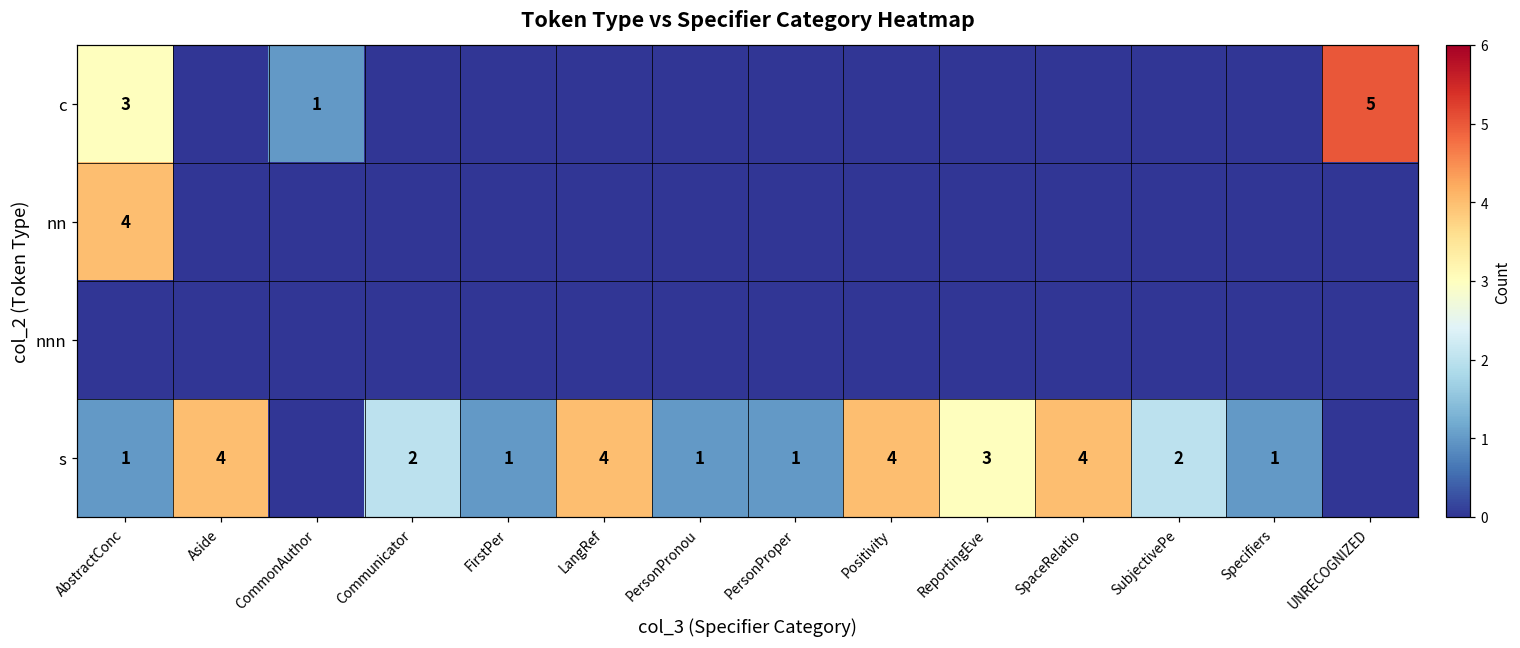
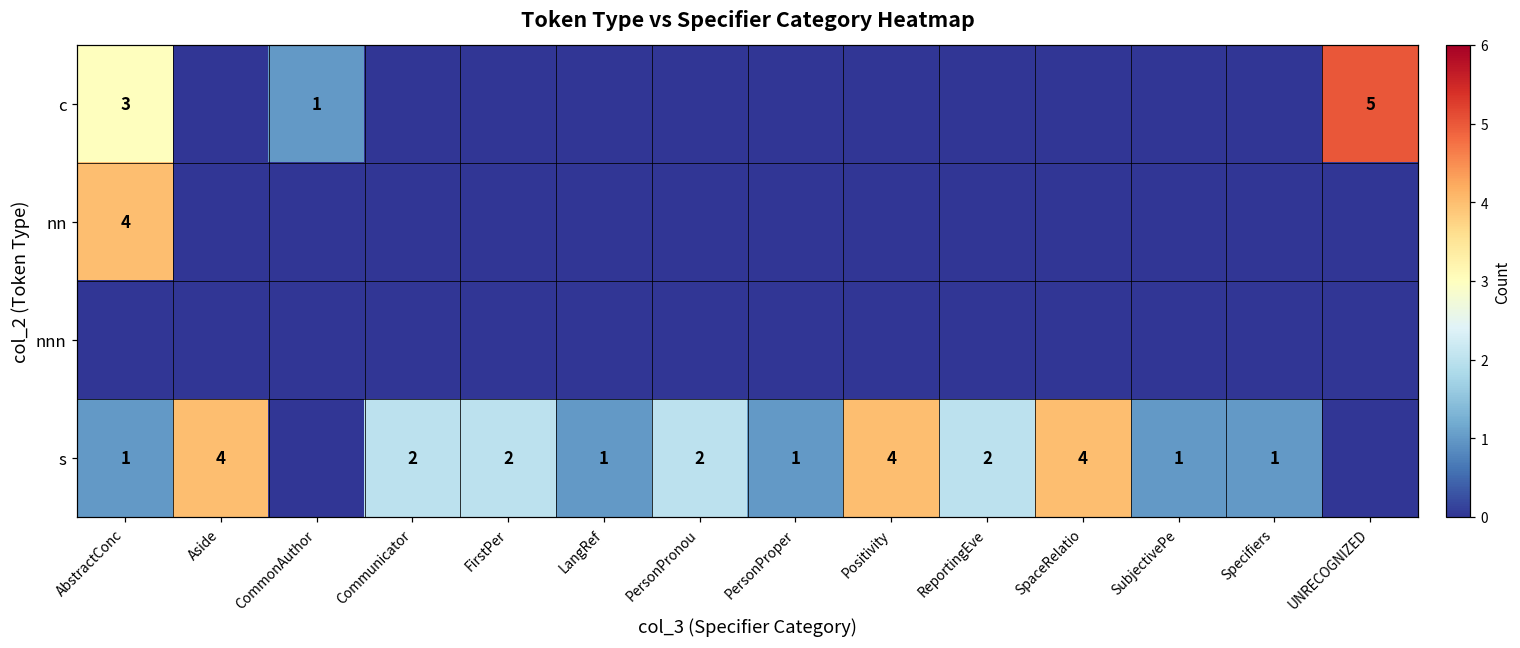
s, FirstPer: 1 -> 2
s, LangRef: 4 -> 1
s, PersonPronou: 1 -> 2
s, ReportingEve: 3 -> 2
s, SubjectivePe: 2 -> 1
